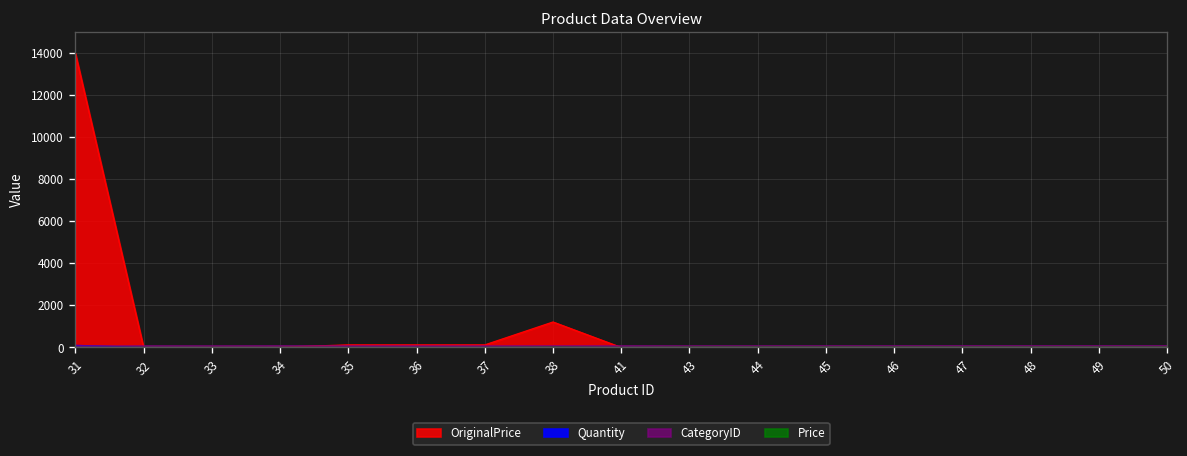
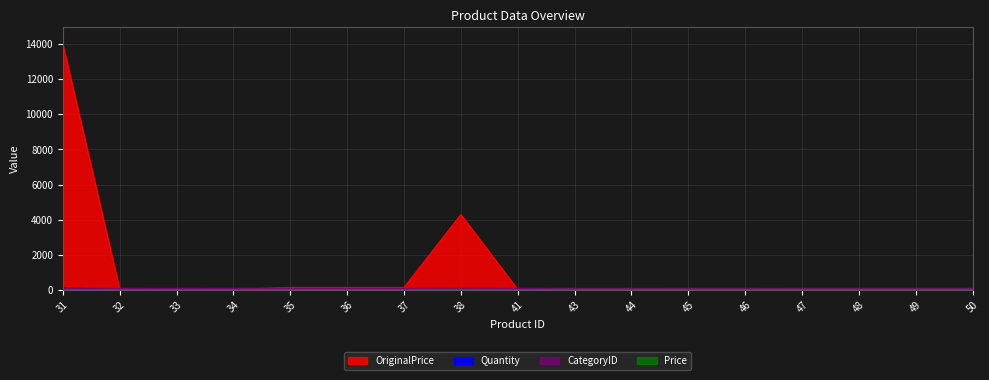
OriginalPrice, 38: 1200 -> 4300
